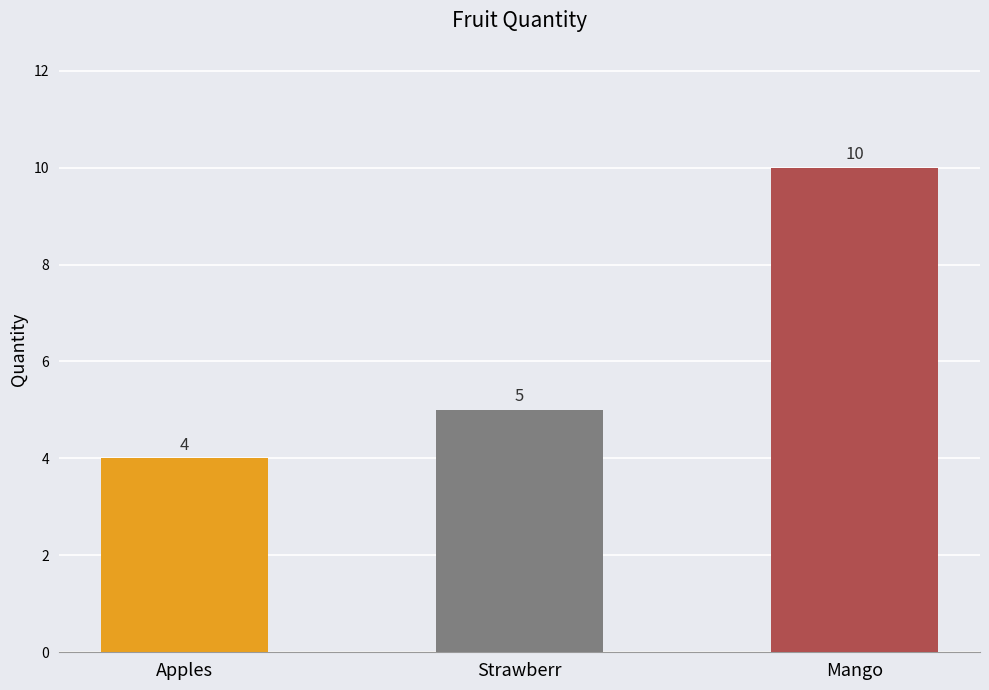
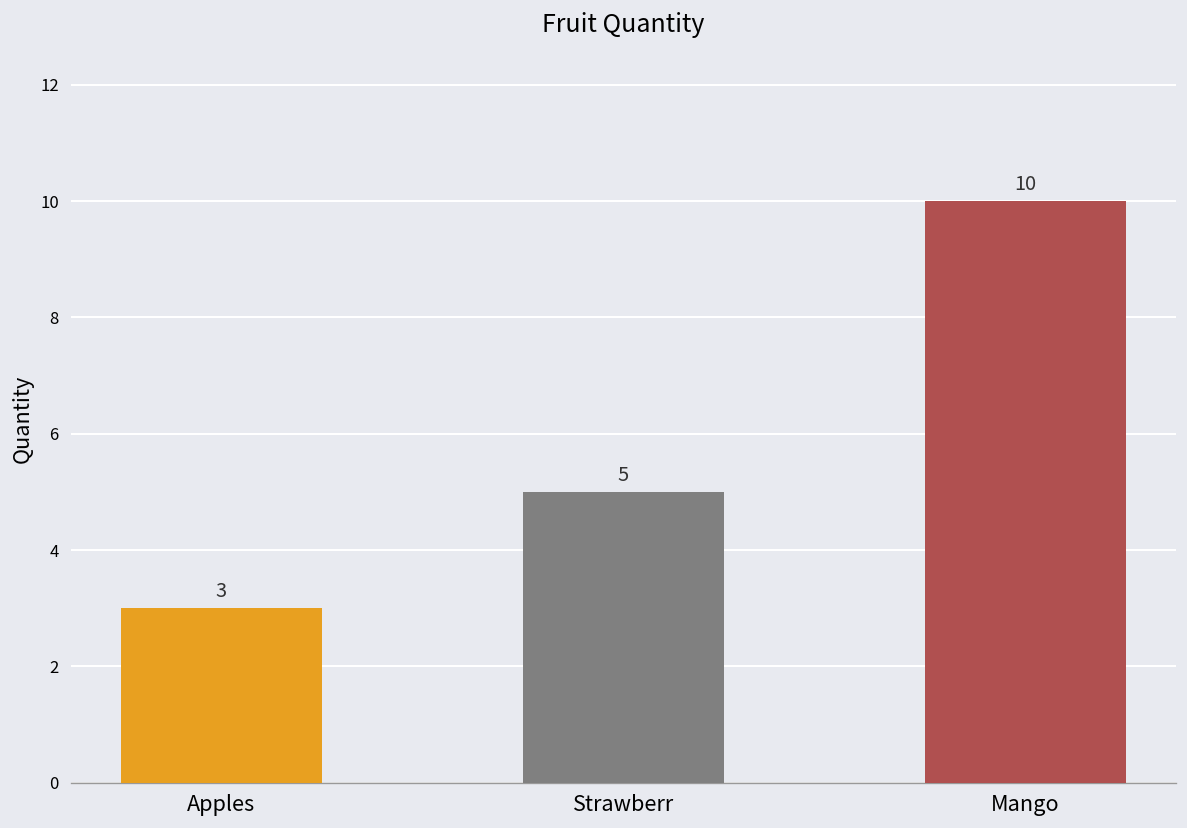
Apples: 4 -> 3
